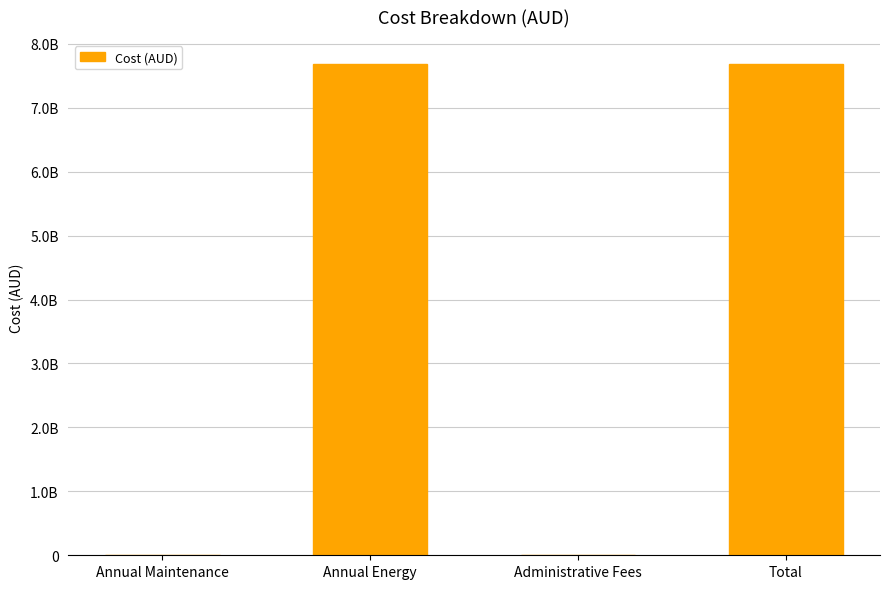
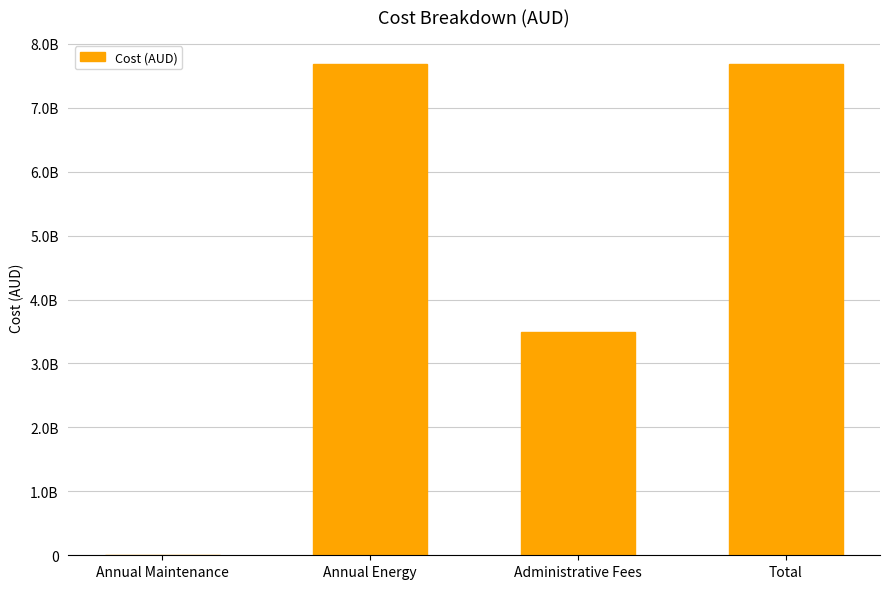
Administrative Fees: 0 -> 3500000000
